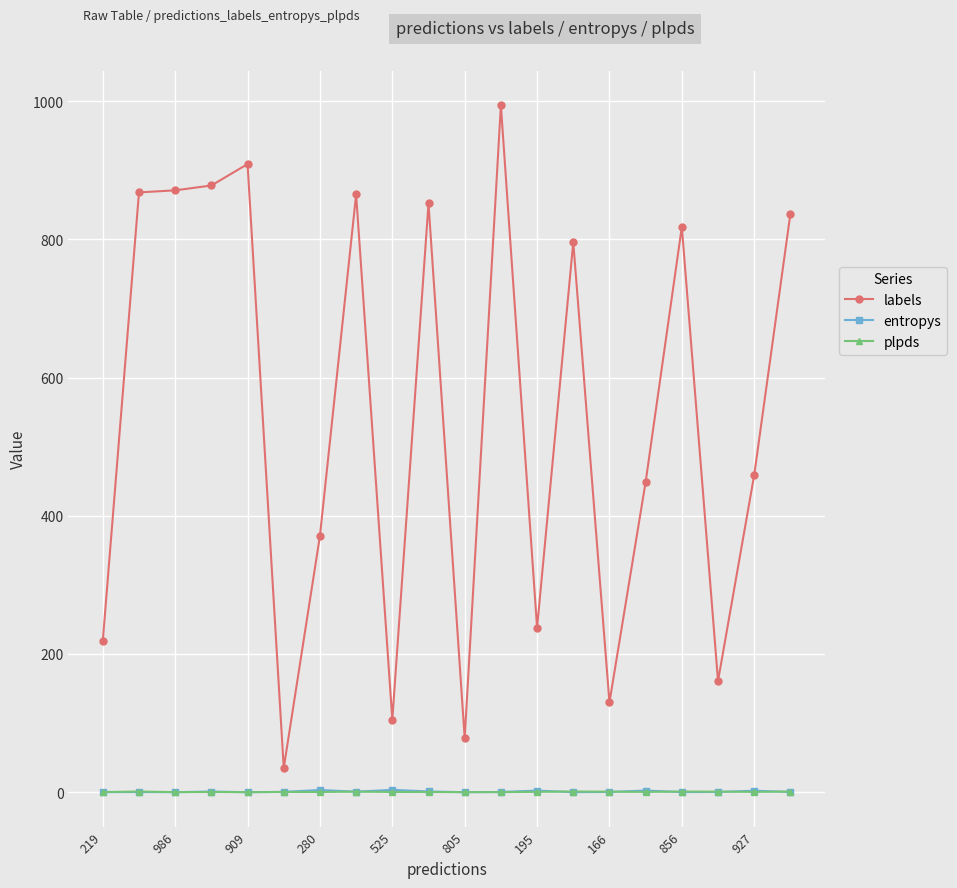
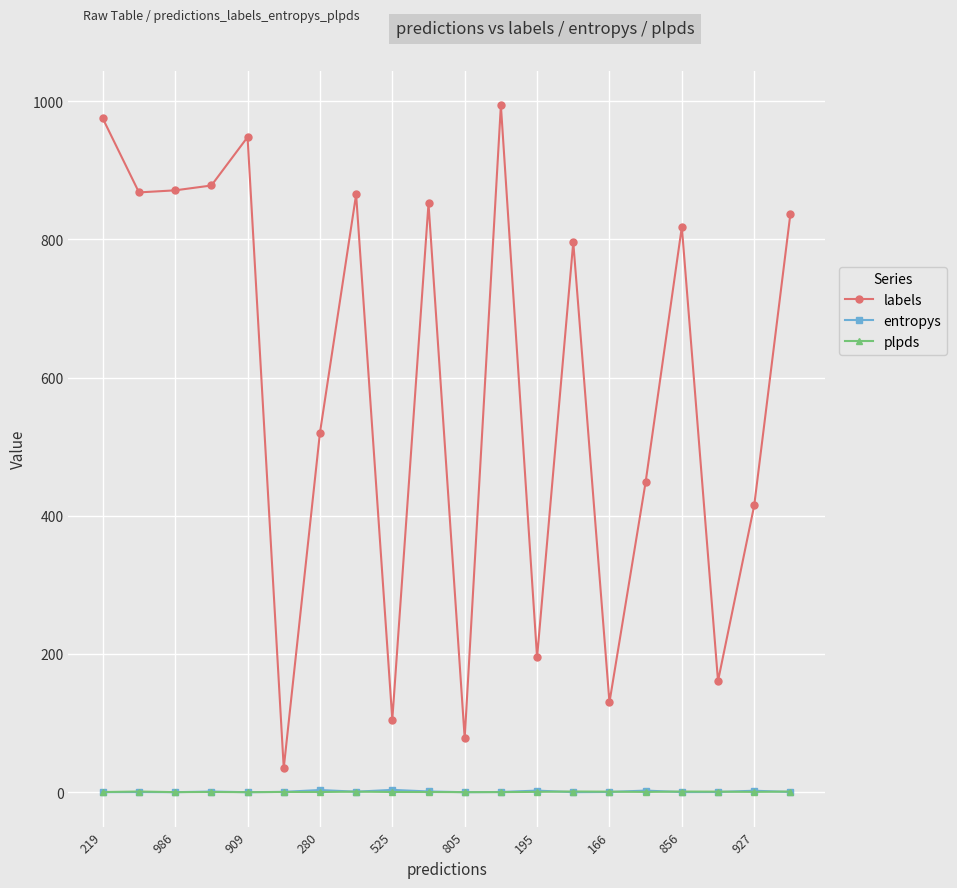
labels, 219: 220 -> 980
labels, 909: 910 -> 950
labels, 280: 370 -> 520
labels, 195: 240 -> 200
labels, 927: 460 -> 420
